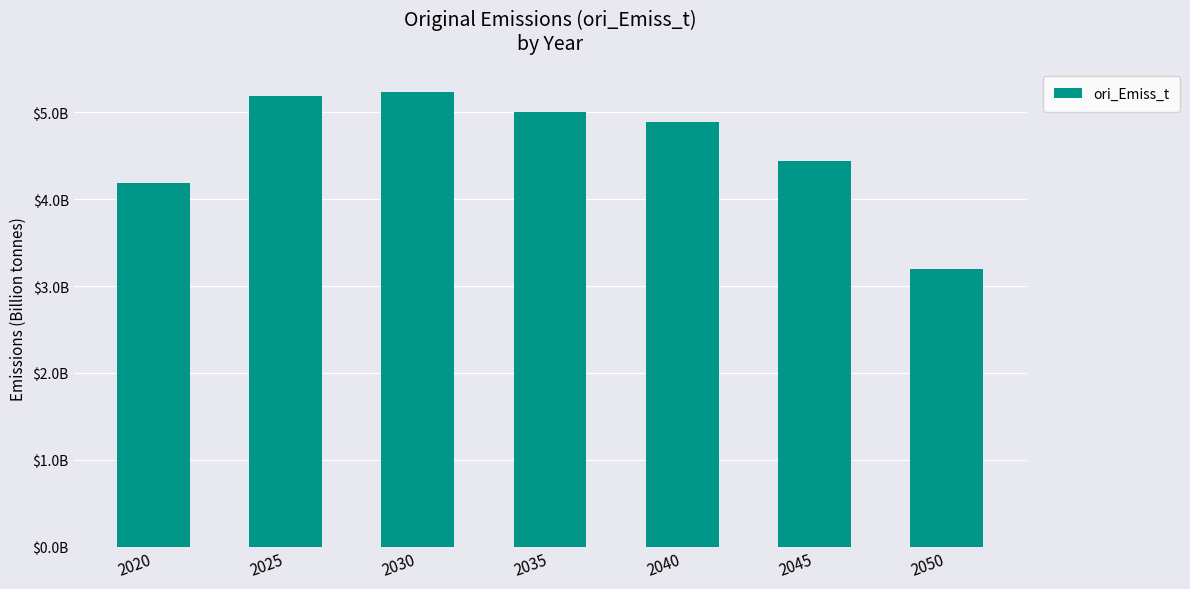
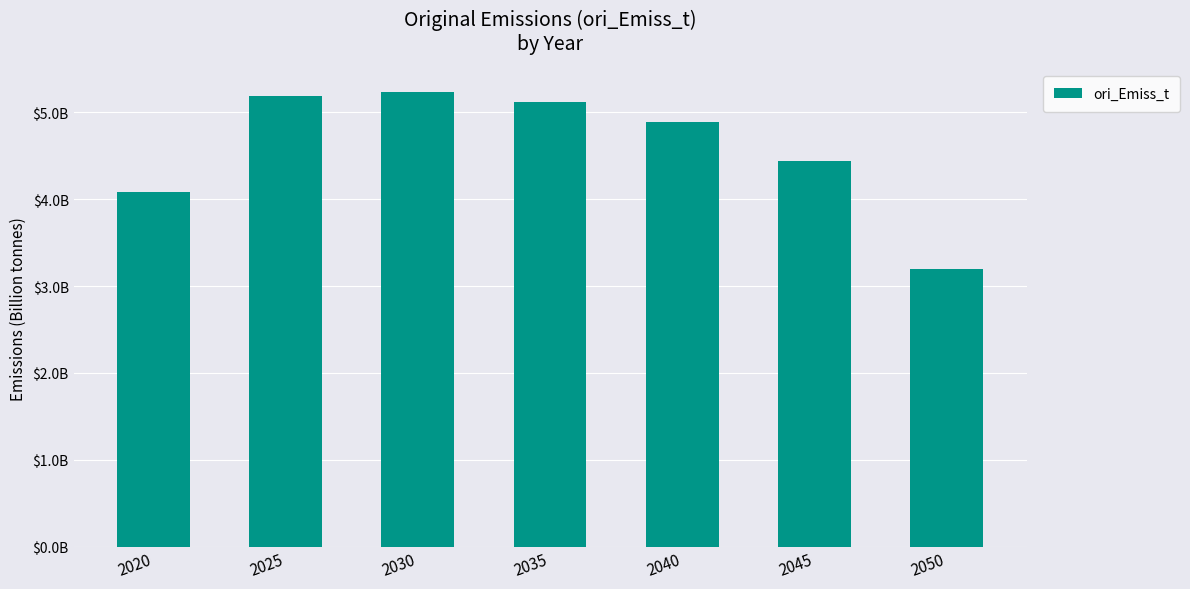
2020: $4200000000 -> $4100000000
2035: $5000000000 -> $5100000000
